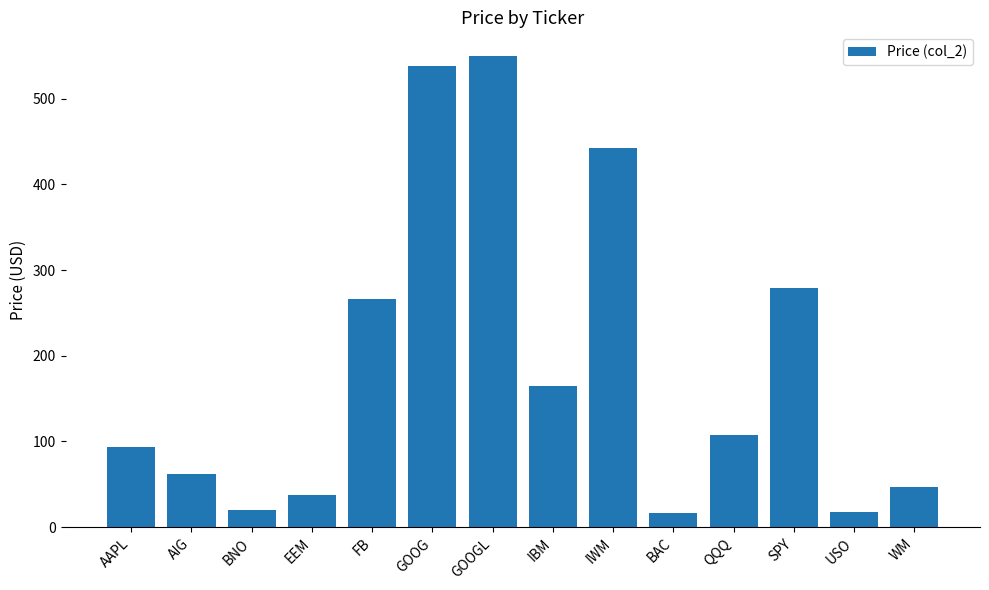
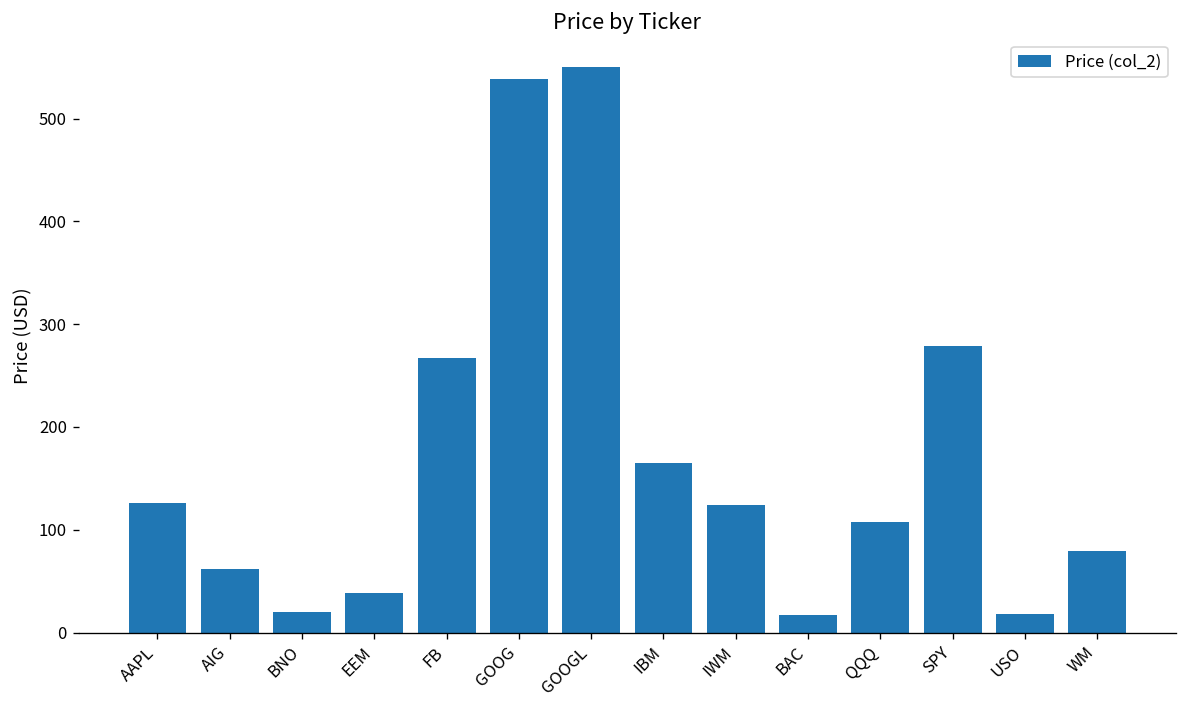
AAPL: 90 -> 130
IWM: 440 -> 120
WM: 50 -> 80
